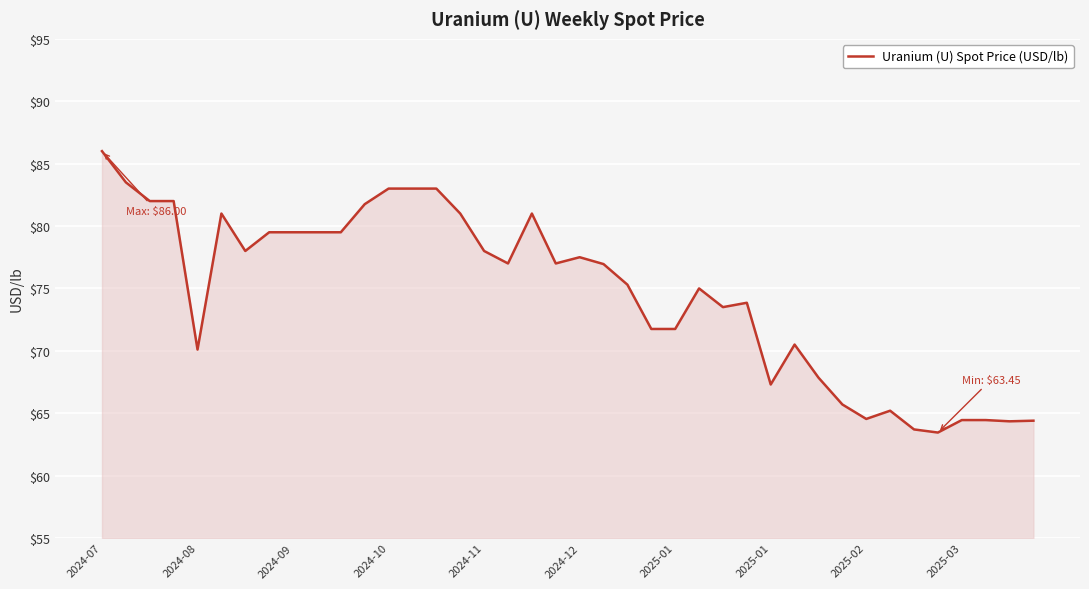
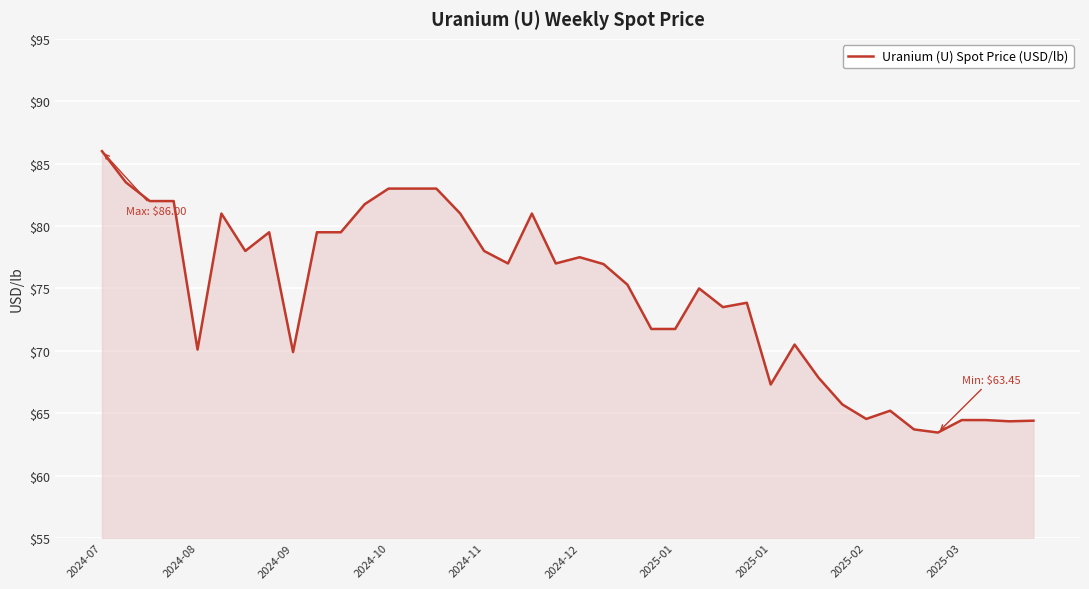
2024-09: $79.5 -> $69.9
